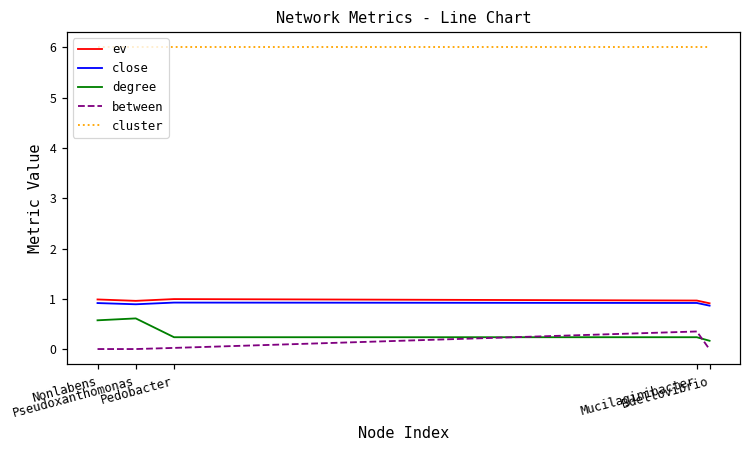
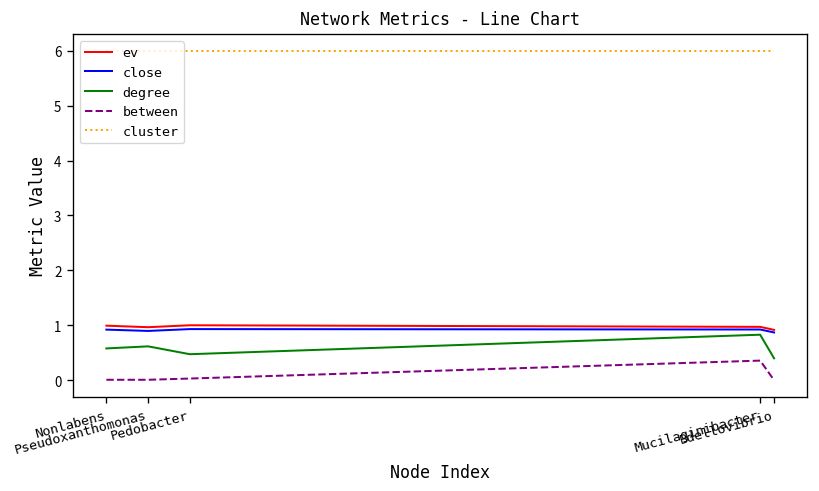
degree, Pedobacter: 0.2 -> 0.5
degree, Mucilaginibacter: 0.2 -> 0.8
degree, Bdellovibrio: 0.2 -> 0.4
